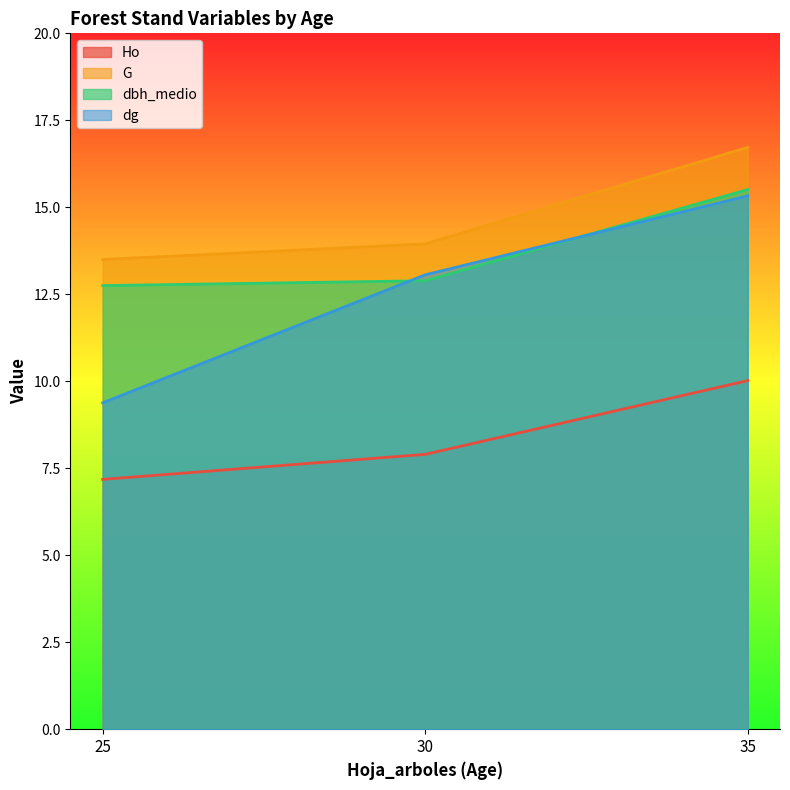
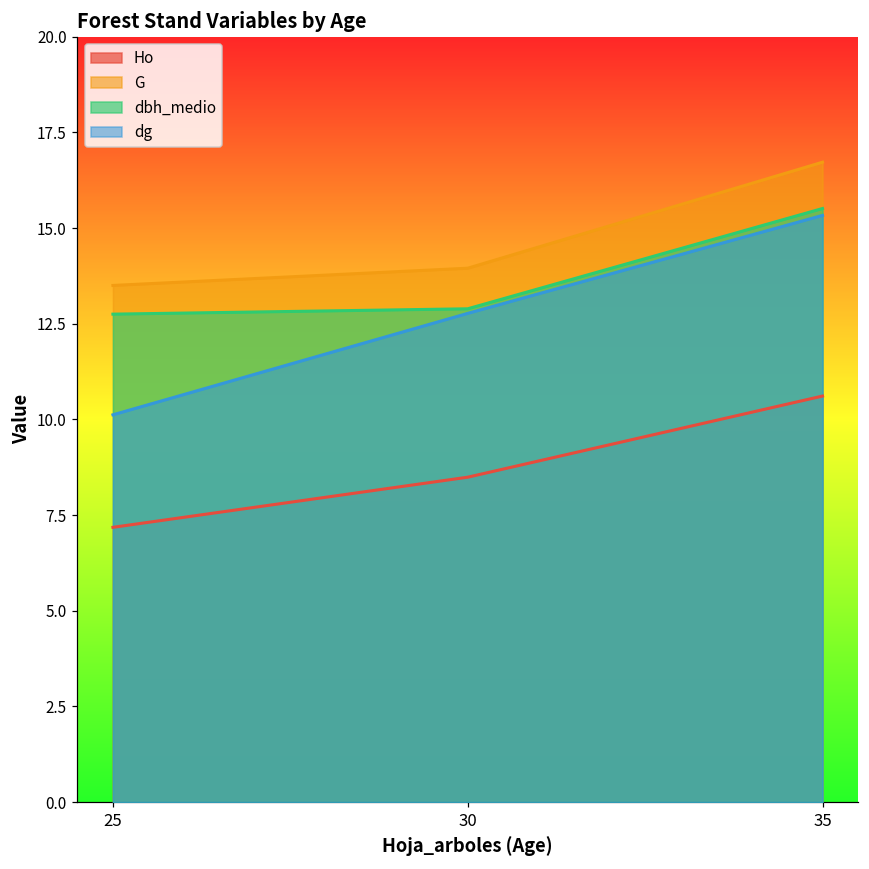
dg, 25: 9.4 -> 10.1
Ho, 30: 7.9 -> 8.5
dg, 30: 13.1 -> 12.8
Ho, 35: 10.0 -> 10.6
